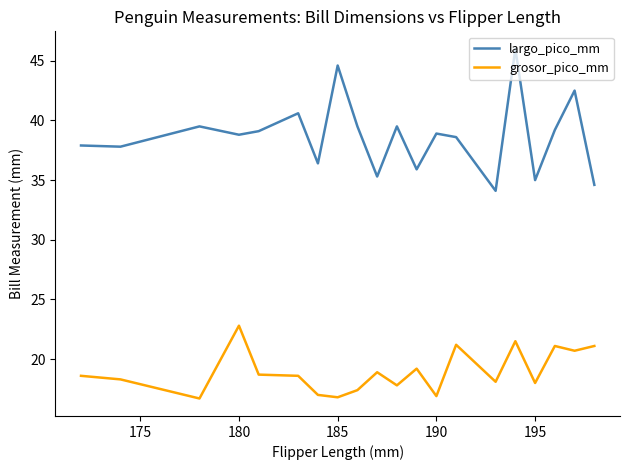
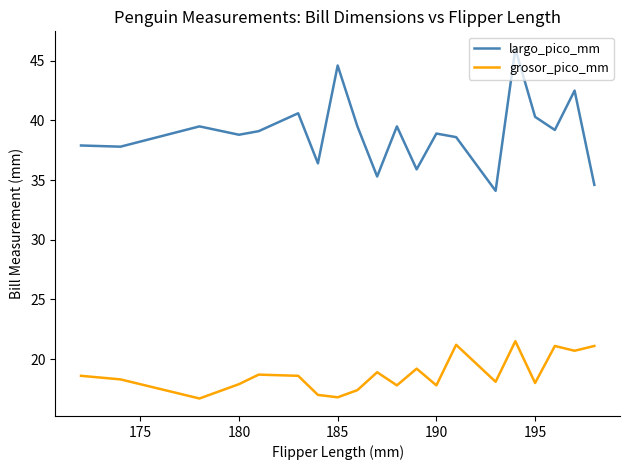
grosor_pico_mm, 180: 22.8 -> 17.9
grosor_pico_mm, 190: 16.9 -> 17.8
largo_pico_mm, 195: 35.0 -> 40.3
